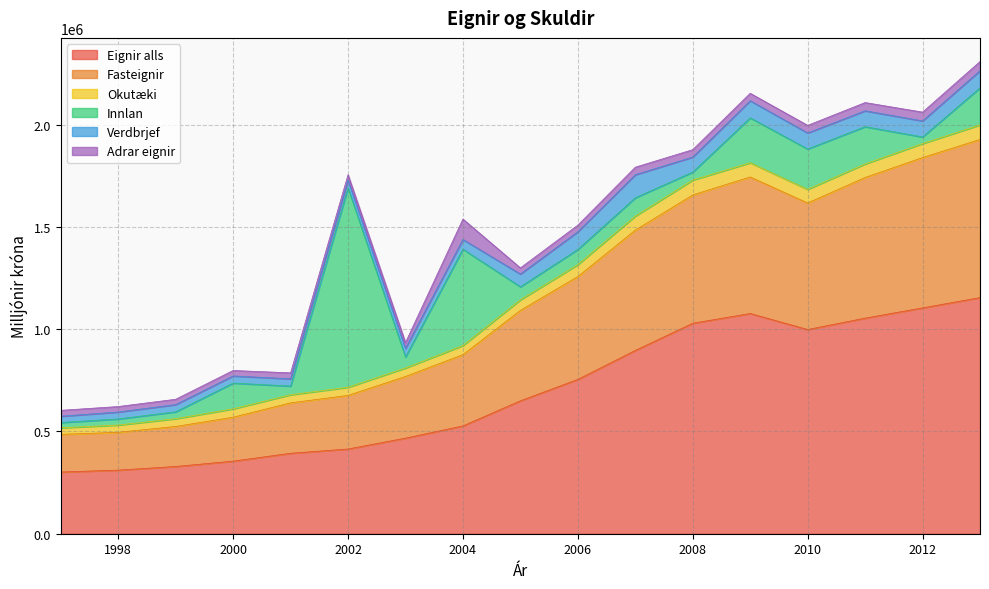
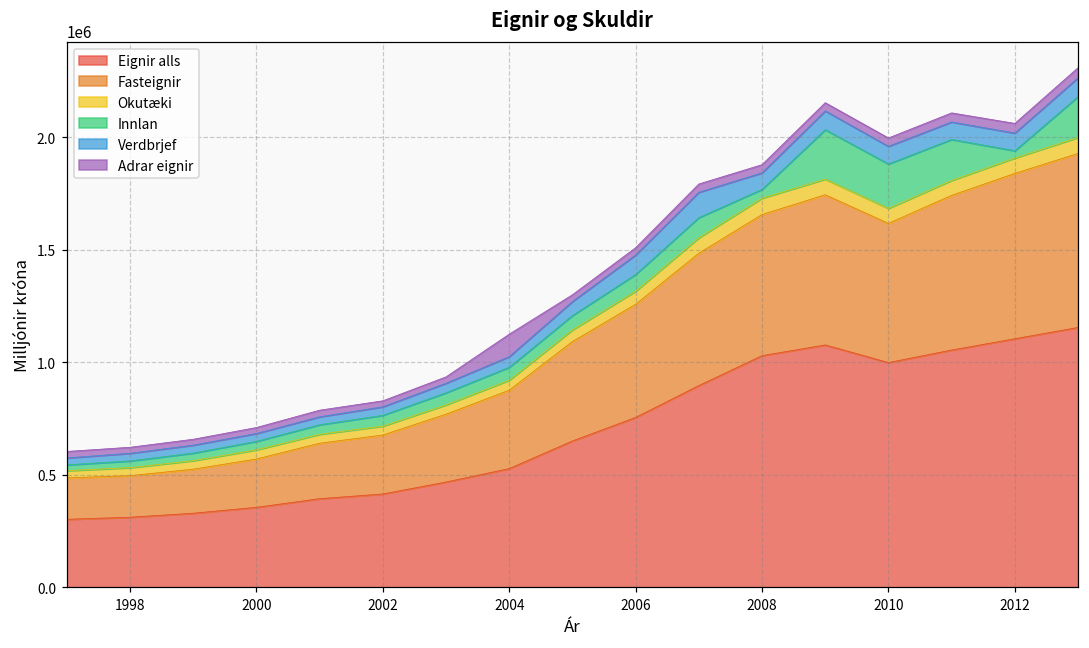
Innlan, 2000: 130000 -> 40000
Innlan, 2002: 980000 -> 50000
Innlan, 2004: 470000 -> 60000
